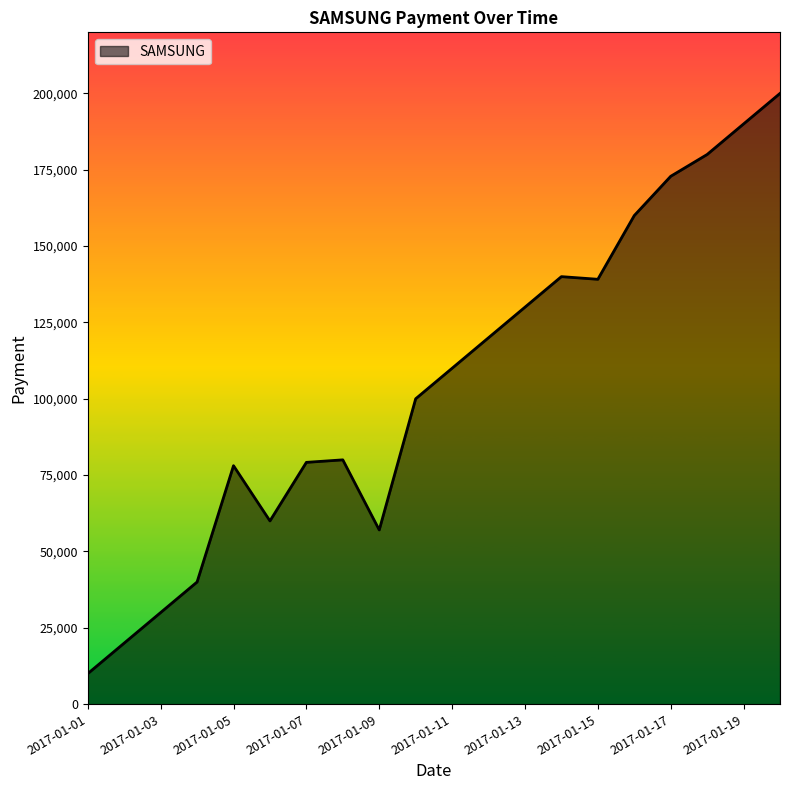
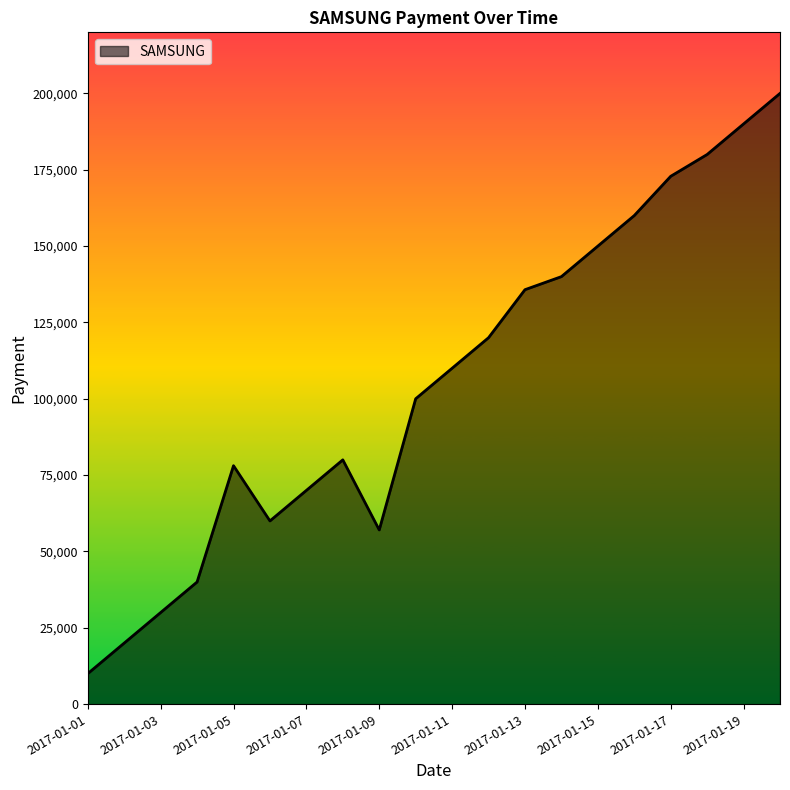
2017-01-07: 79,000 -> 70,000
2017-01-13: 130,000 -> 136,000
2017-01-15: 139,000 -> 150,000
